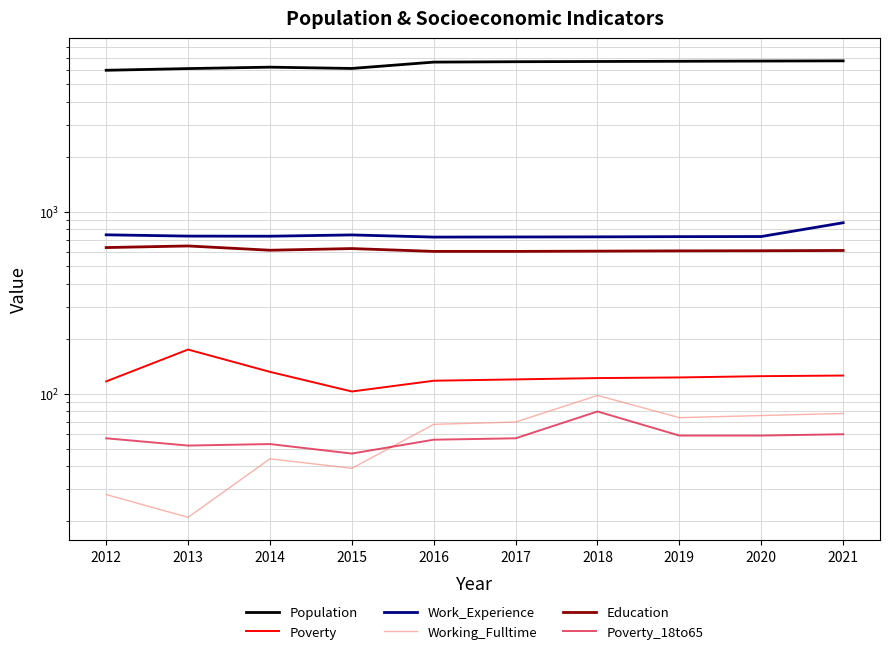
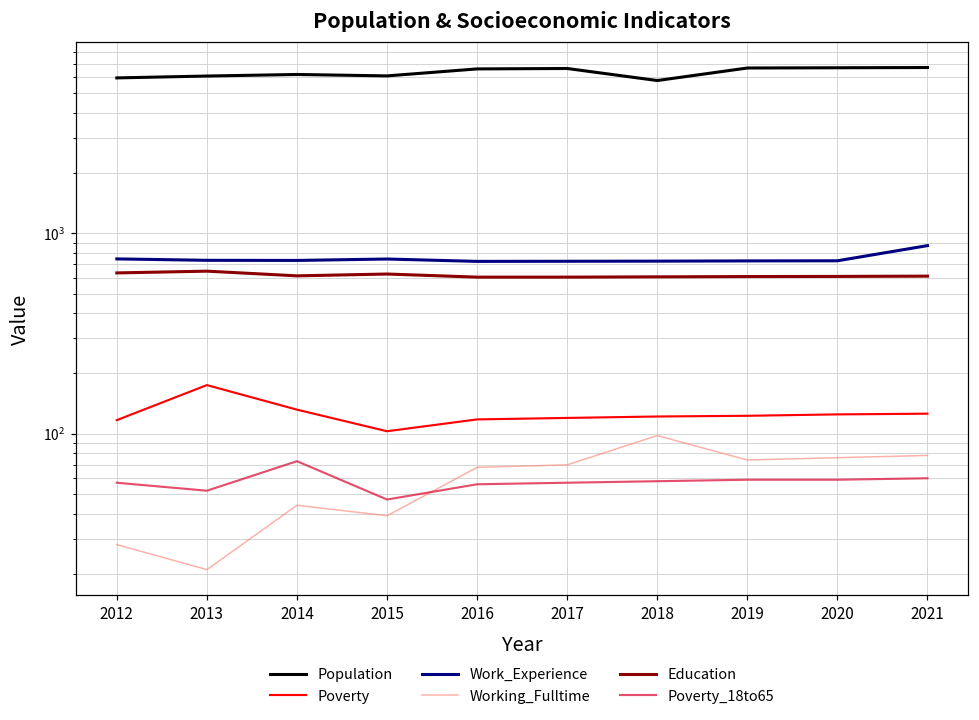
Poverty_18to65, 2014: 53 -> 73
Population, 2018: 6700 -> 5800
Poverty_18to65, 2018: 80 -> 58
